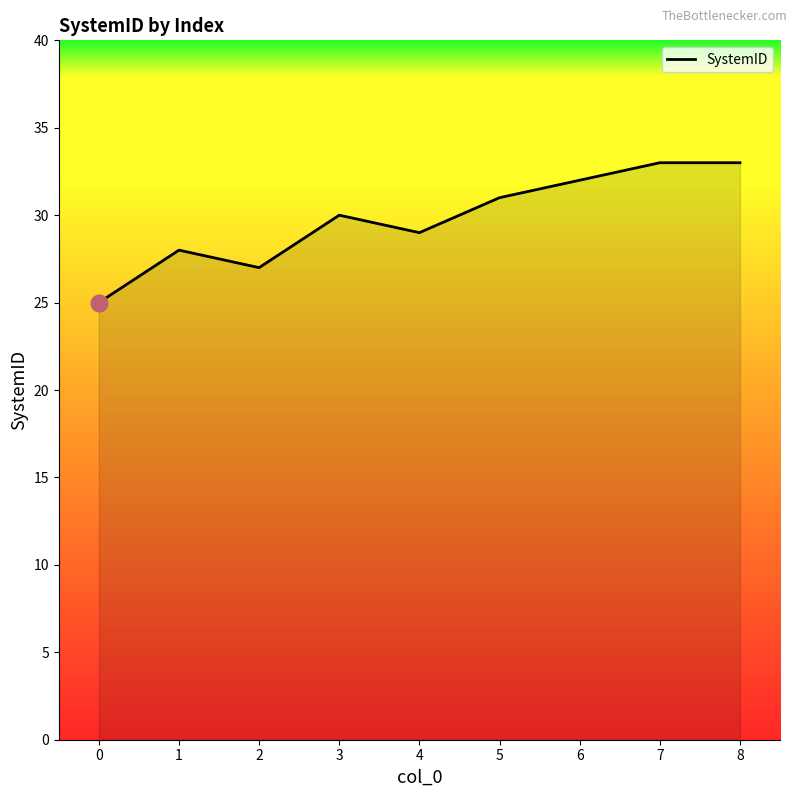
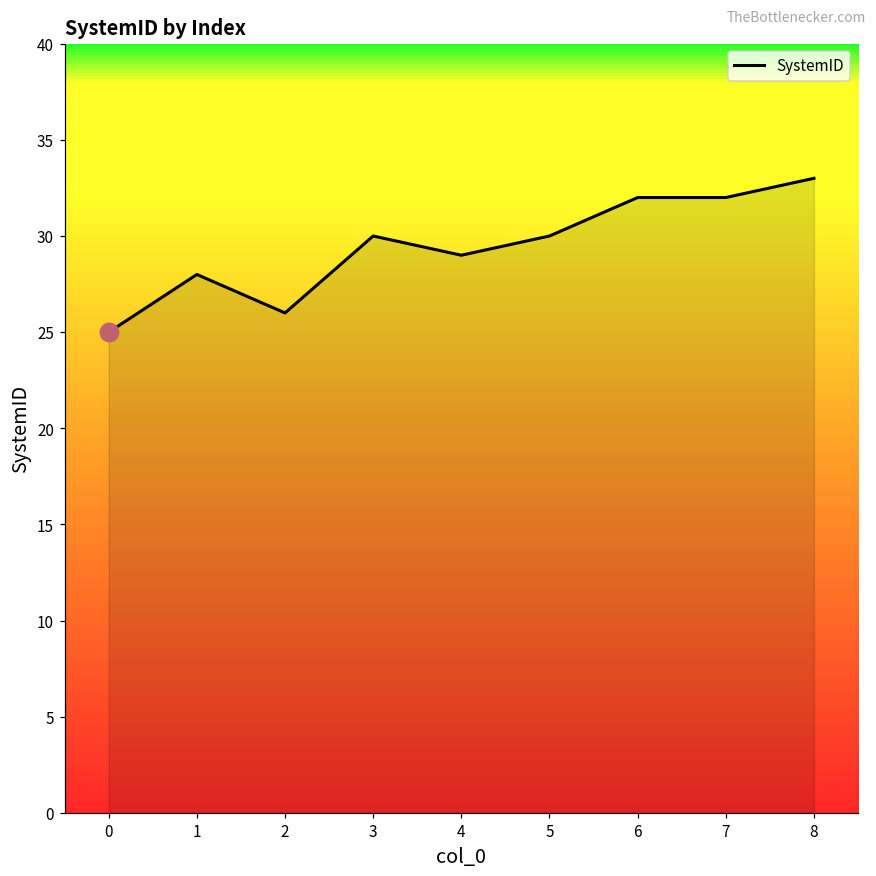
SystemID, 2: 27 -> 26
SystemID, 5: 31 -> 30
SystemID, 7: 33 -> 32
